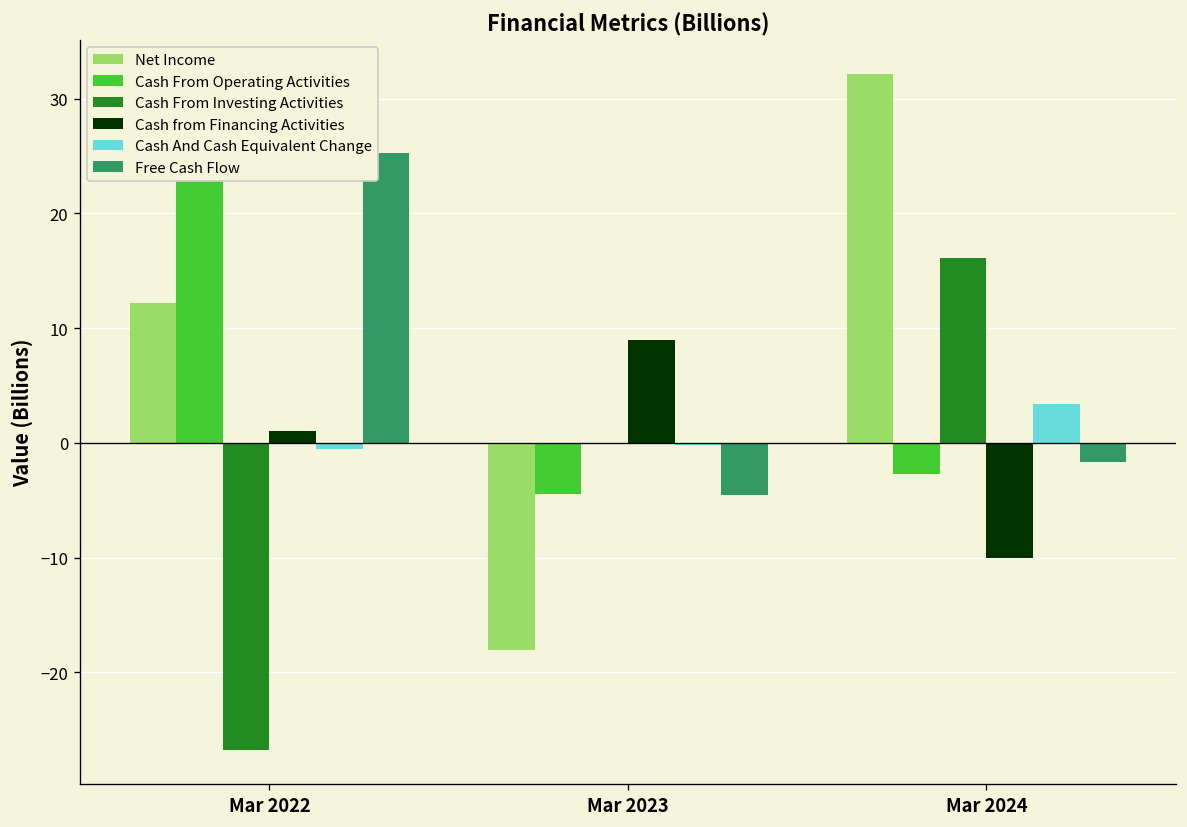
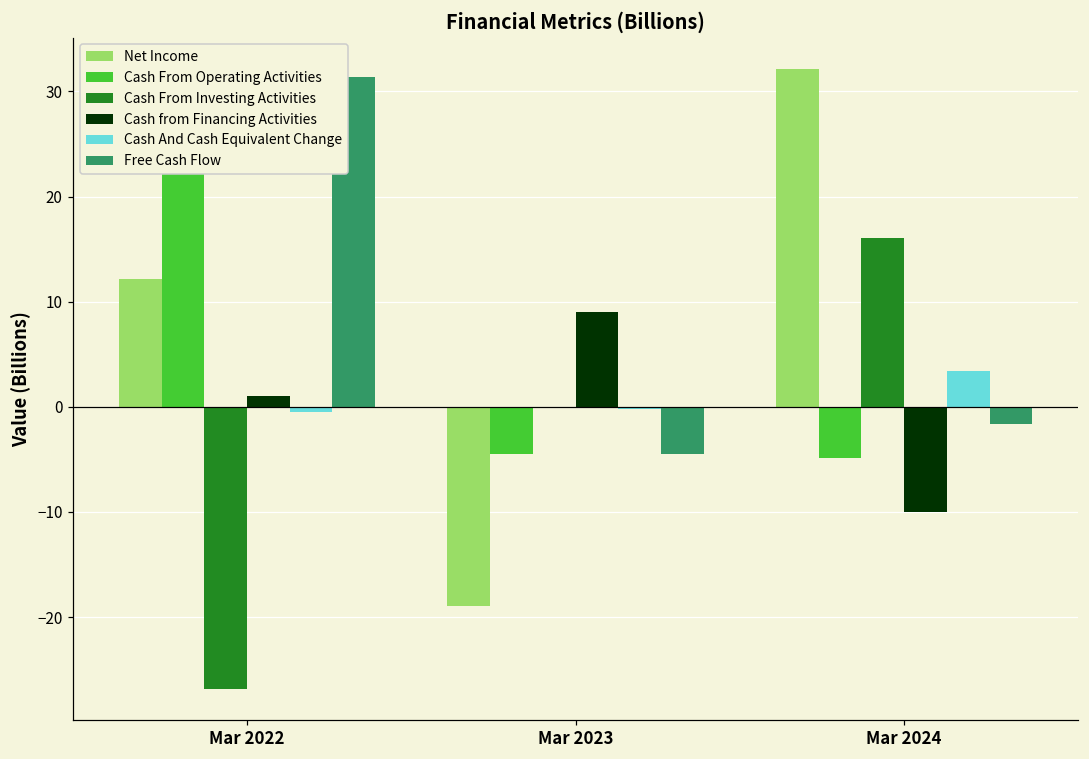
Free Cash Flow, Mar 2022: 25 -> 31
Net Income, Mar 2023: -18 -> -19
Cash From Operating Activities, Mar 2024: -3 -> -5
